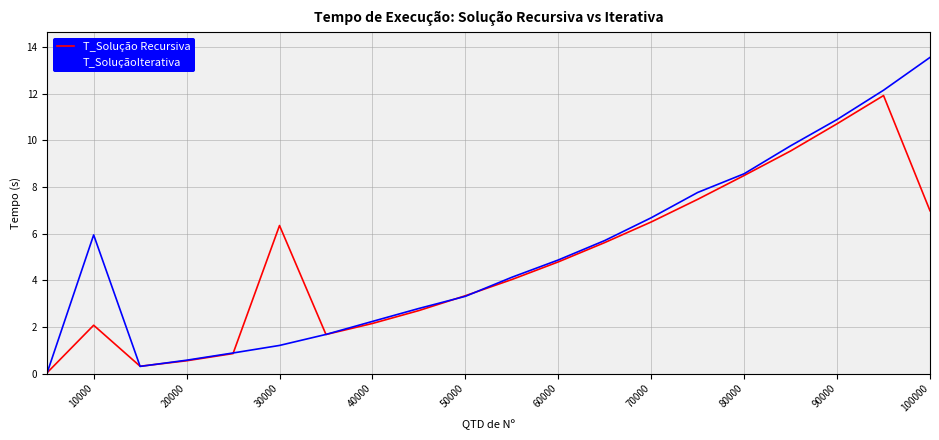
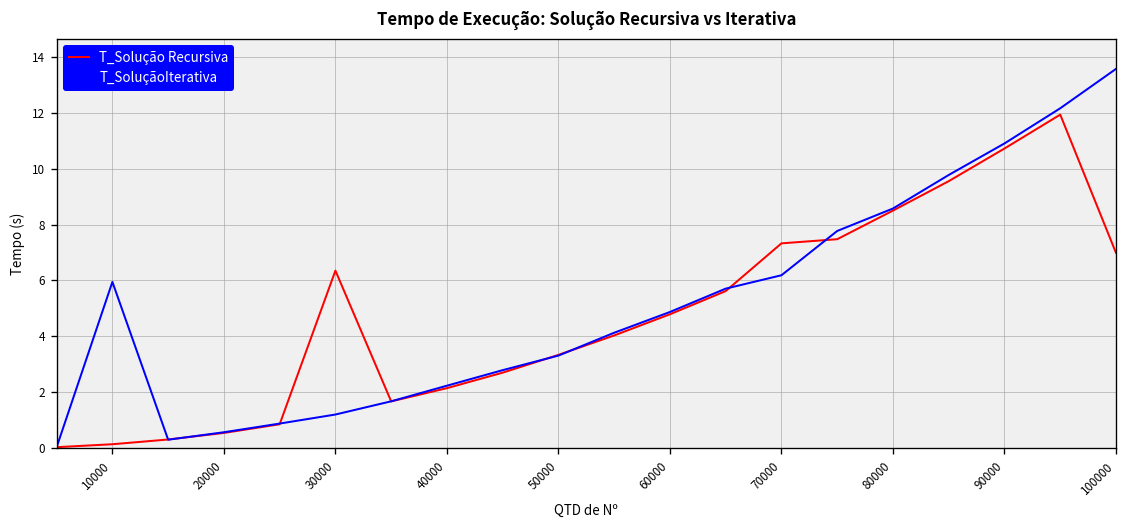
T_Solução Recursiva, 10000: 2.1 -> 0.1
T_Solução Recursiva, 70000: 6.5 -> 7.3
T_SoluçãoIterativa, 70000: 6.7 -> 6.2
